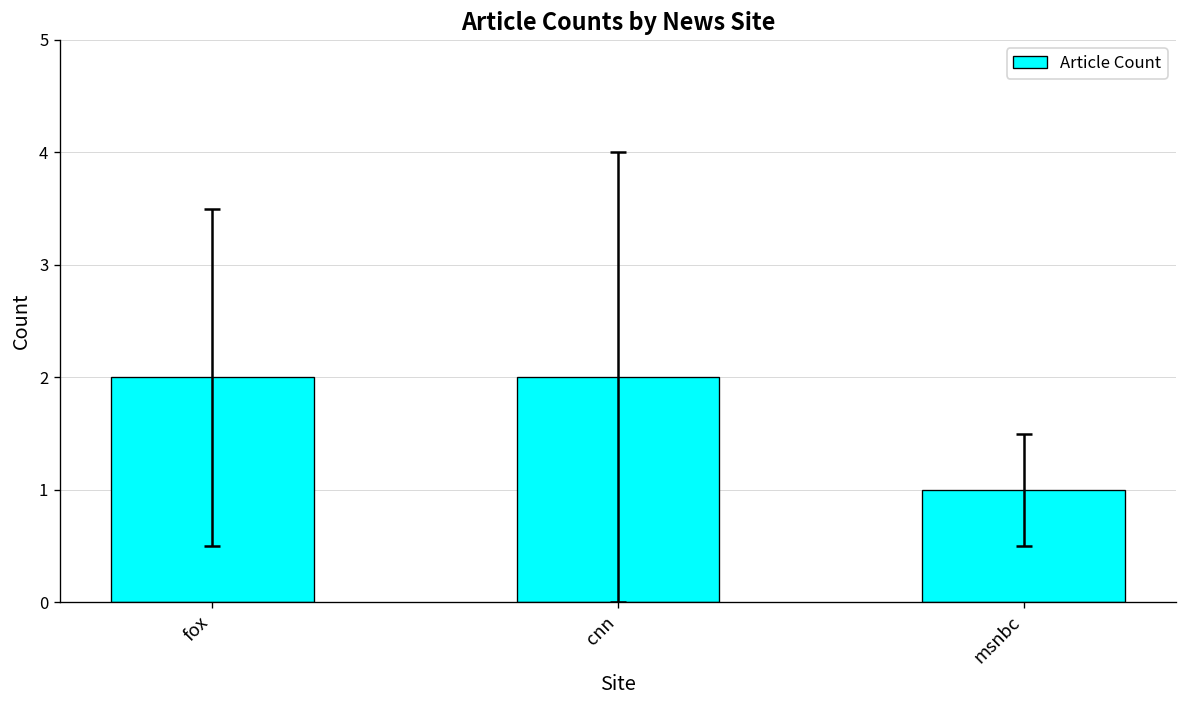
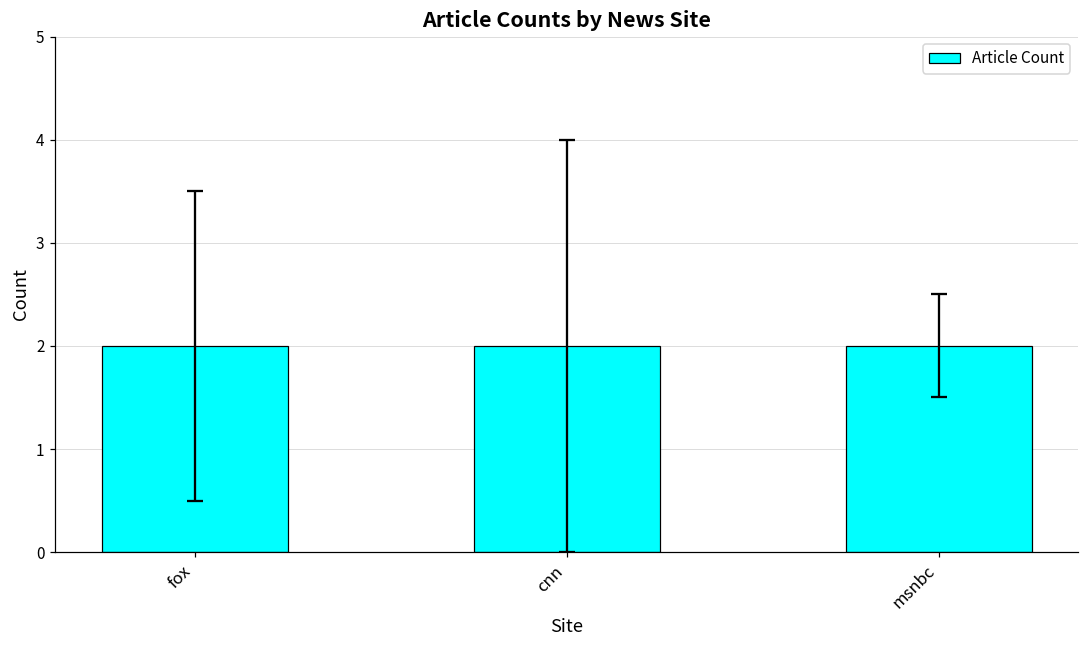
Article Count, msnbc: 1 -> 2
